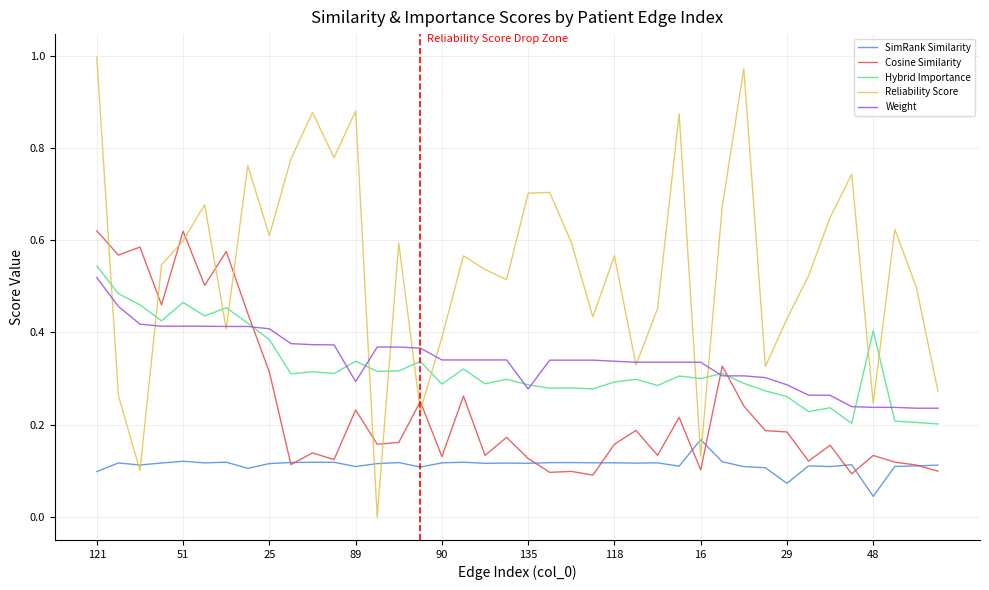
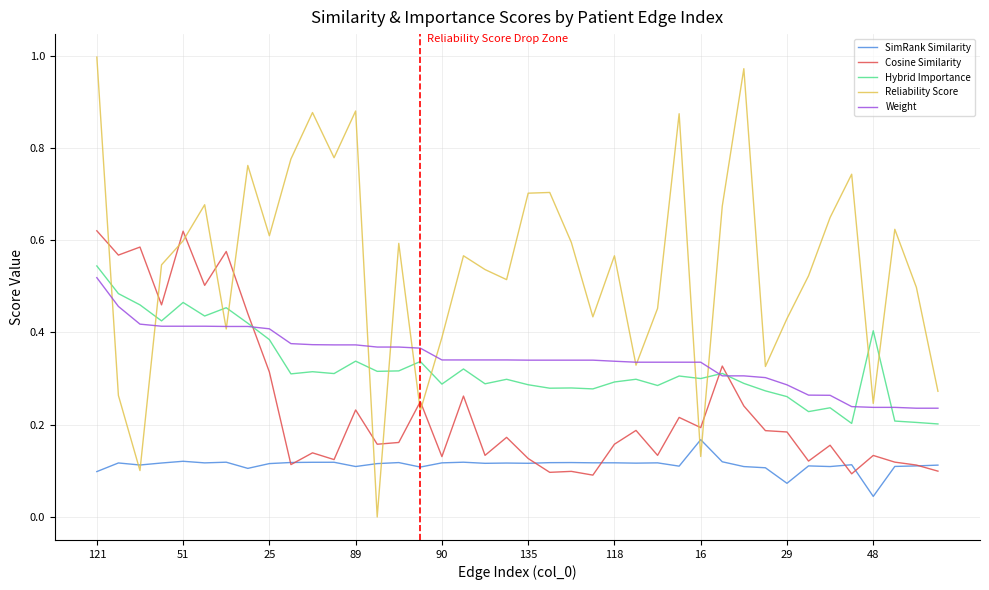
Weight, 89: 0.29 -> 0.37
Weight, 135: 0.28 -> 0.34
Cosine Similarity, 16: 0.10 -> 0.19
